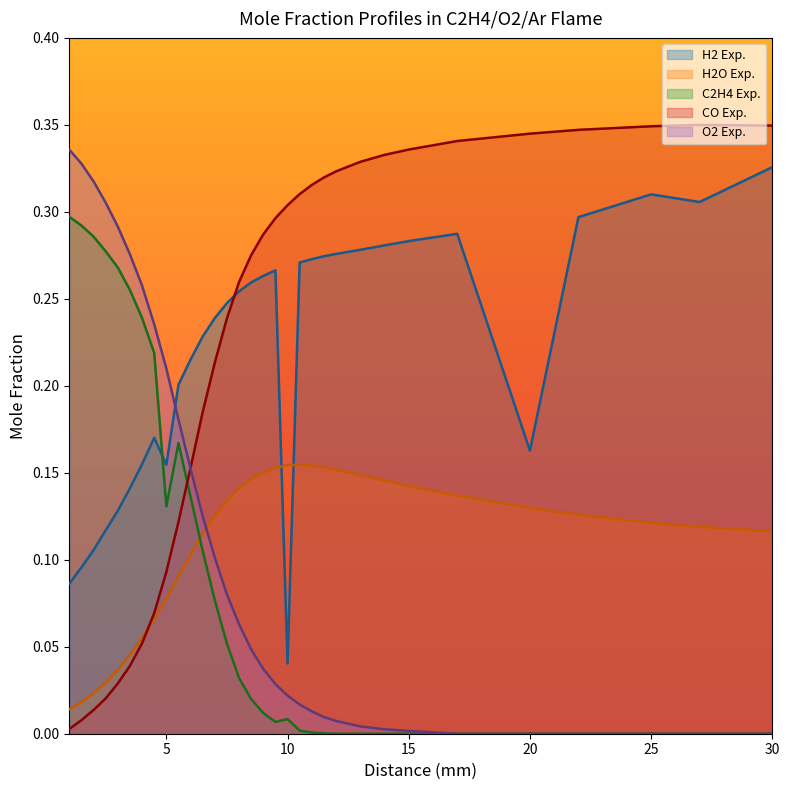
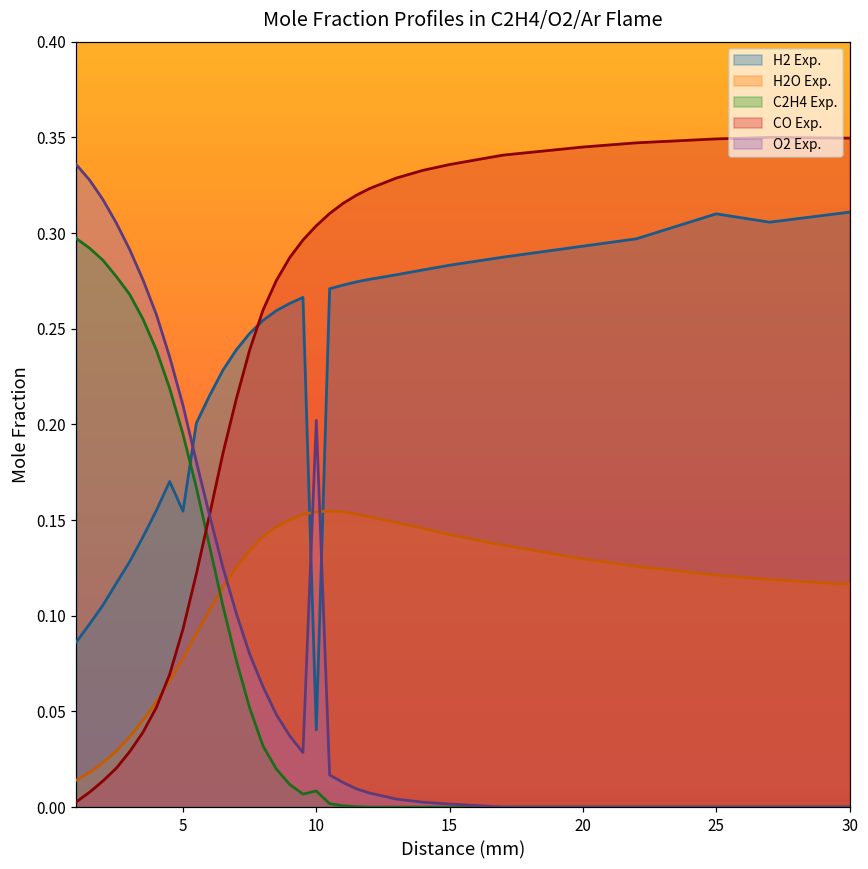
C2H4 Exp., 5: 0.131 -> 0.195
O2 Exp., 10: 0.022 -> 0.202
H2 Exp., 20: 0.163 -> 0.293
H2 Exp., 30: 0.326 -> 0.311
